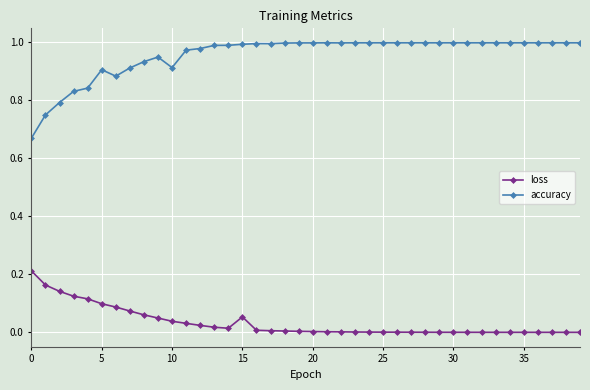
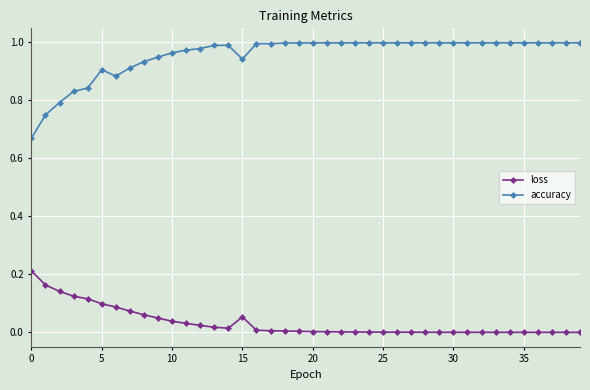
accuracy, 10: 0.91 -> 0.96
accuracy, 15: 0.99 -> 0.94
